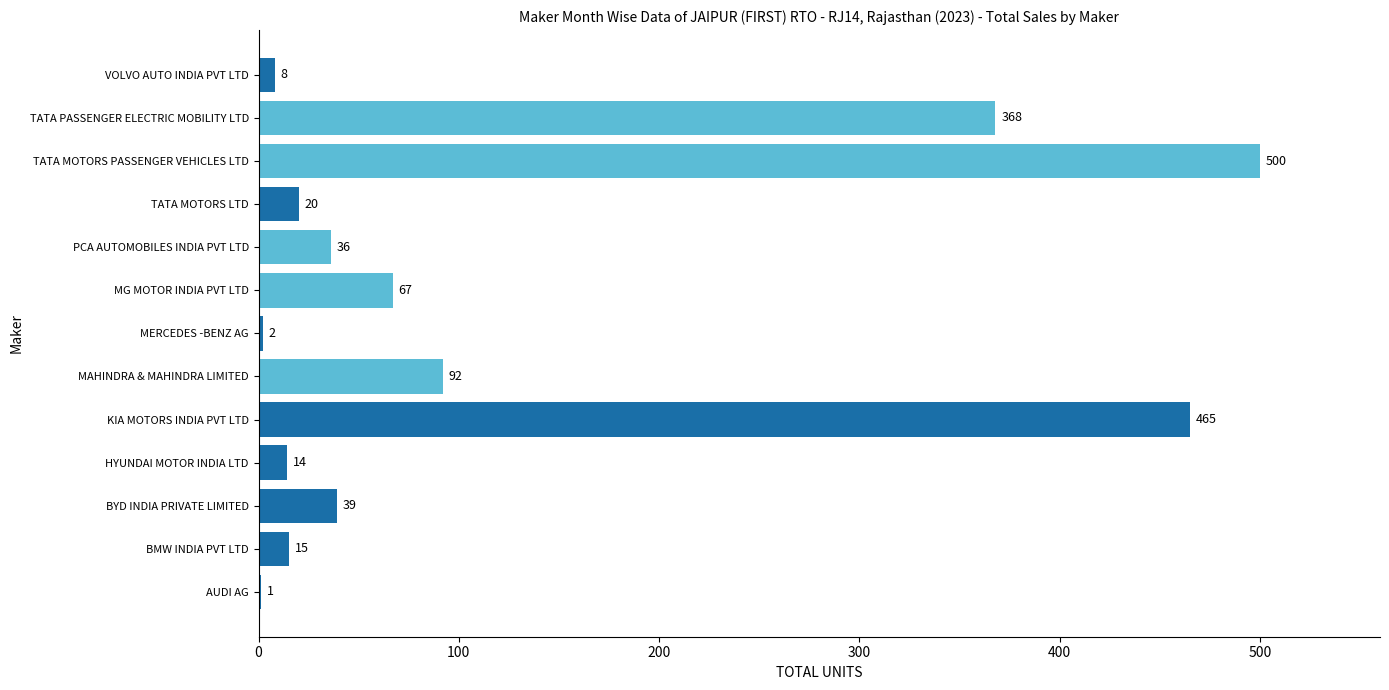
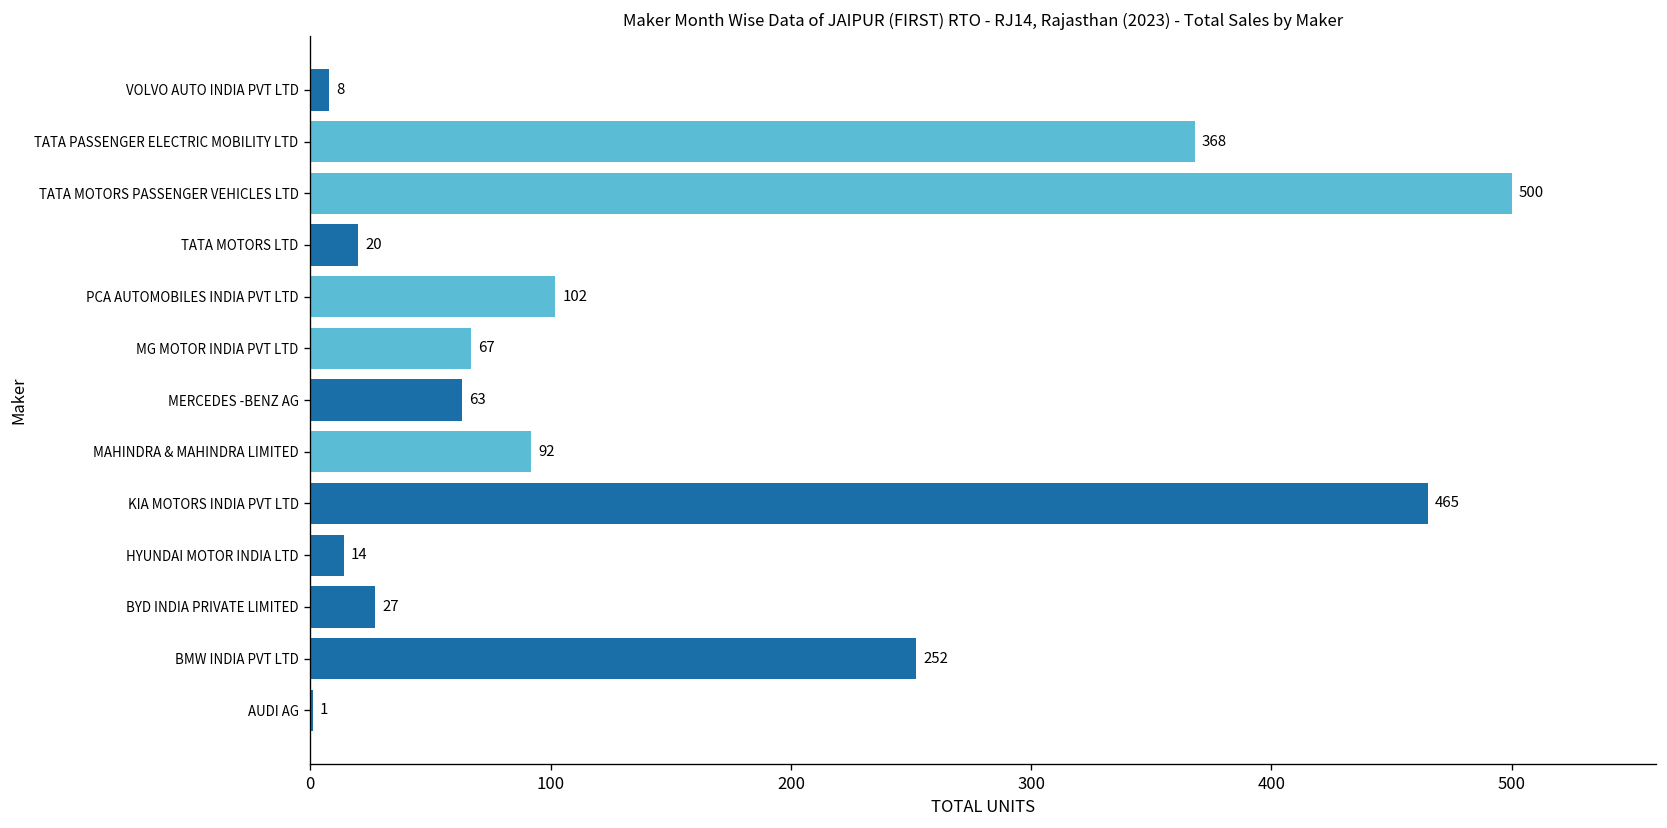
PCA AUTOMOBILES INDIA PVT LTD: 36 -> 102
MERCEDES -BENZ AG: 2 -> 63
BYD INDIA PRIVATE LIMITED: 39 -> 27
BMW INDIA PVT LTD: 15 -> 252
